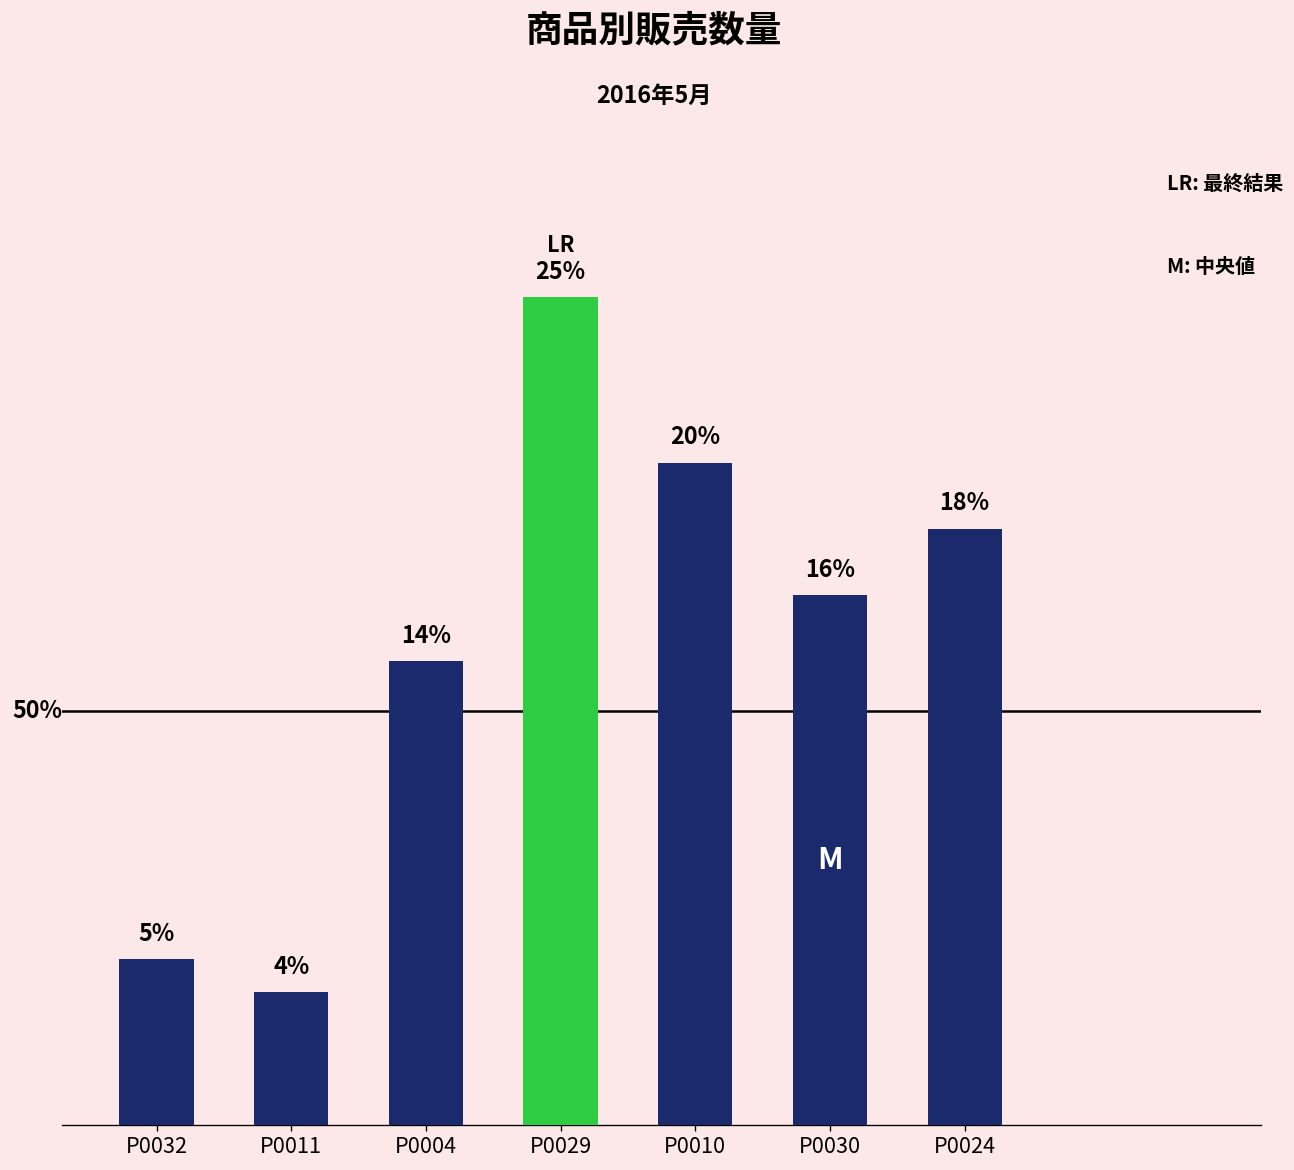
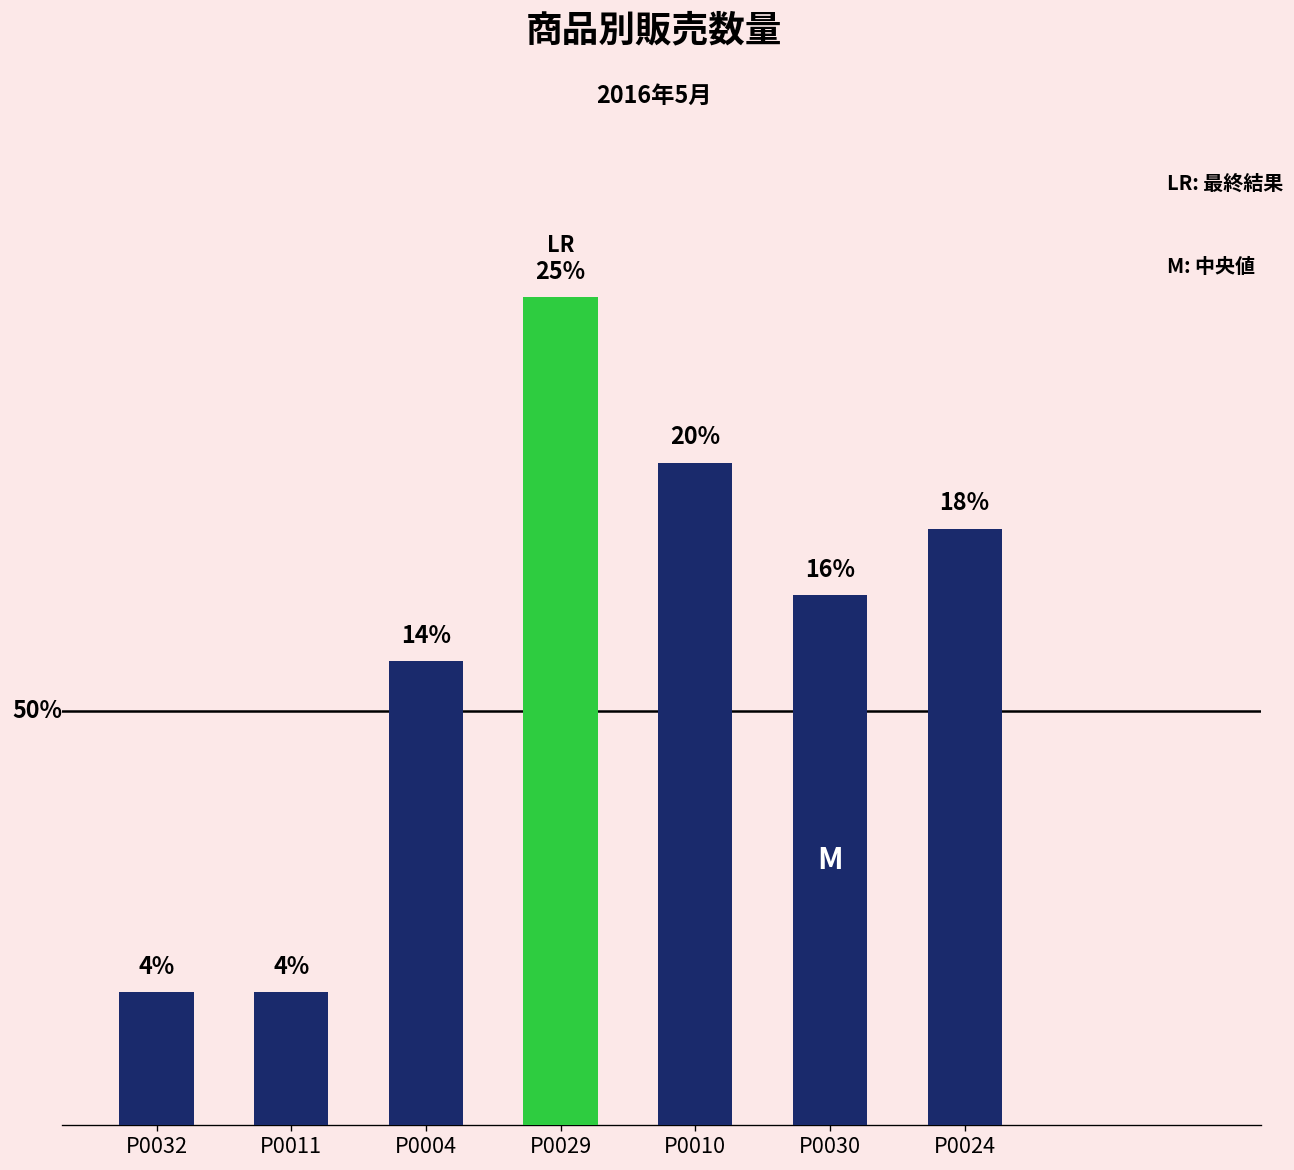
P0032: 5% -> 4%
